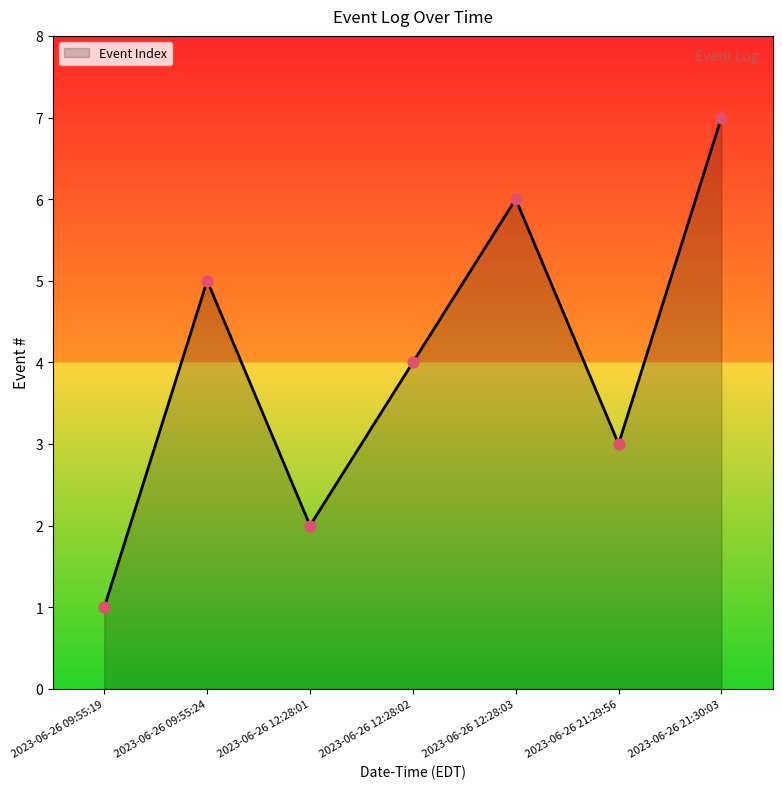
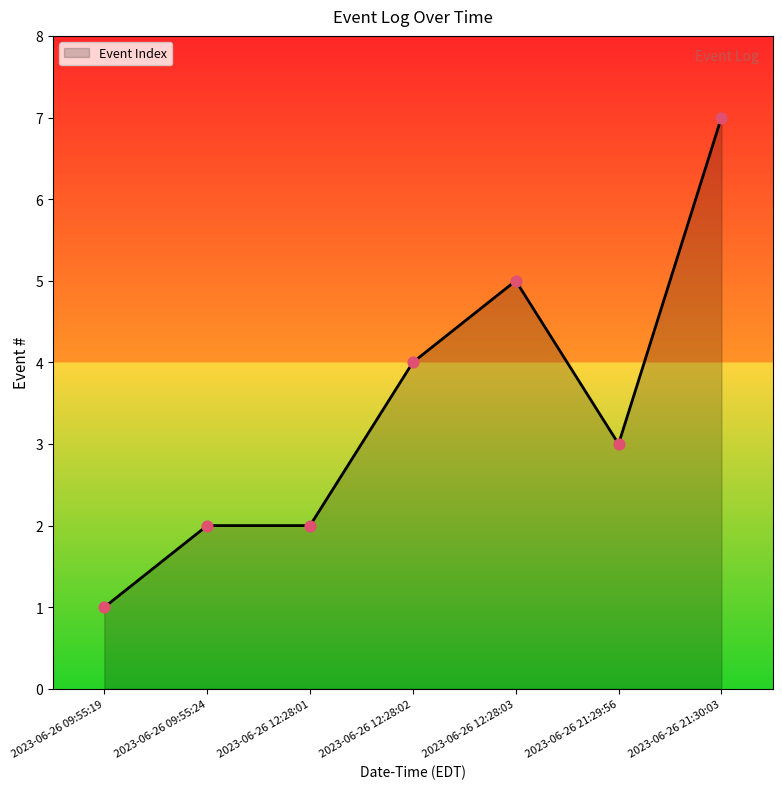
2023-06-26 09:55:24: 5 -> 2
2023-06-26 12:28:03: 6 -> 5
